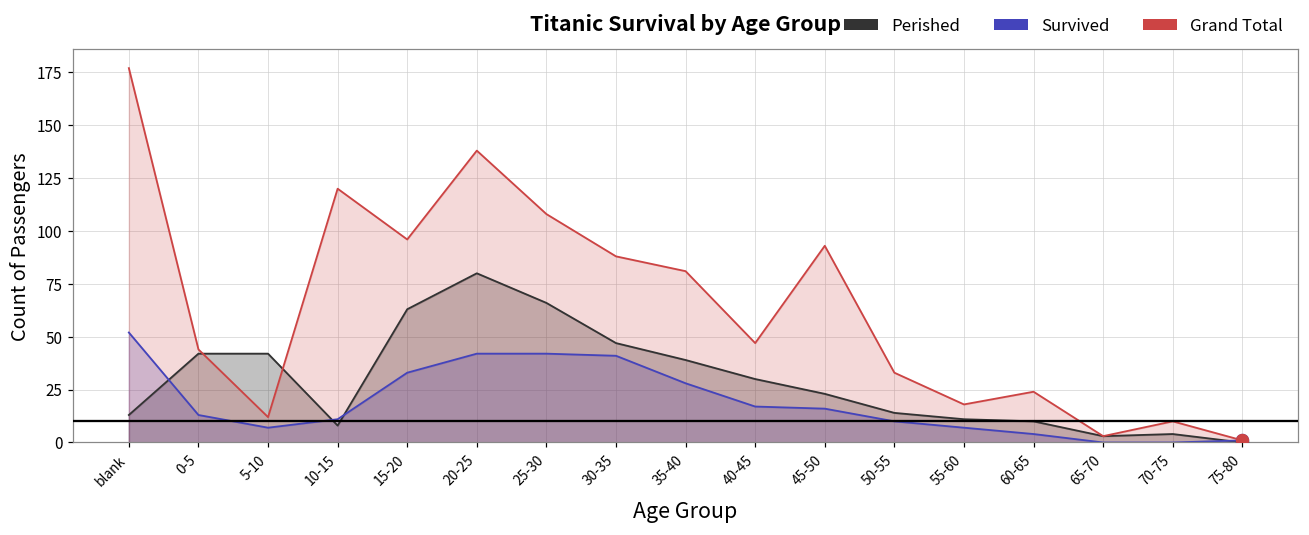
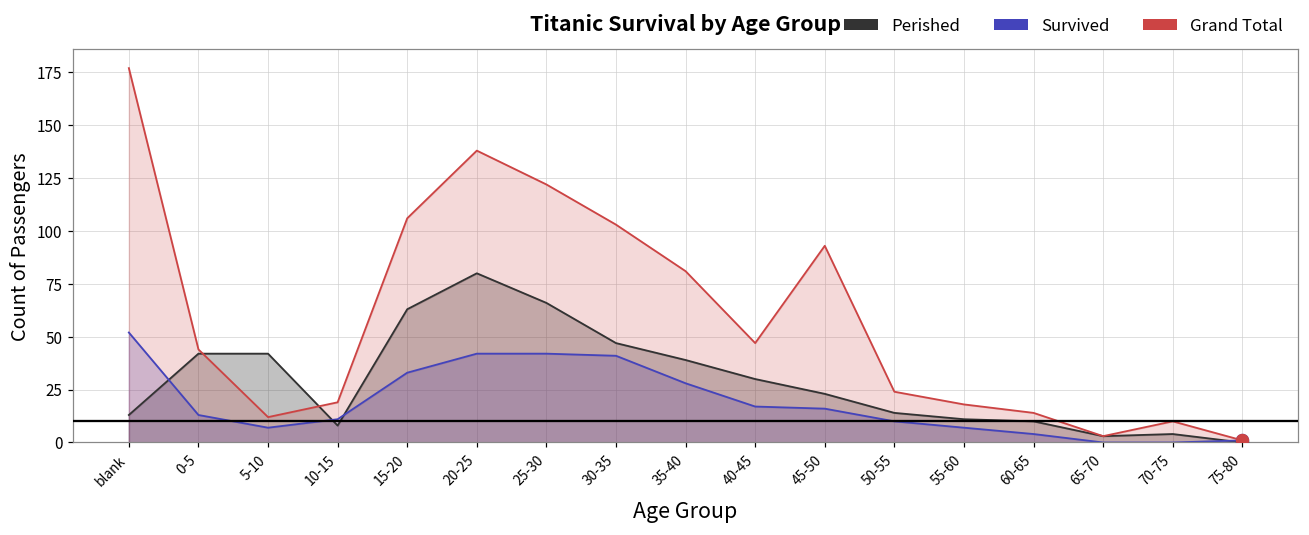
Grand Total, 10-15: 120 -> 19
Grand Total, 15-20: 96 -> 106
Grand Total, 25-30: 108 -> 122
Grand Total, 30-35: 88 -> 103
Grand Total, 50-55: 33 -> 24
Grand Total, 60-65: 24 -> 14
